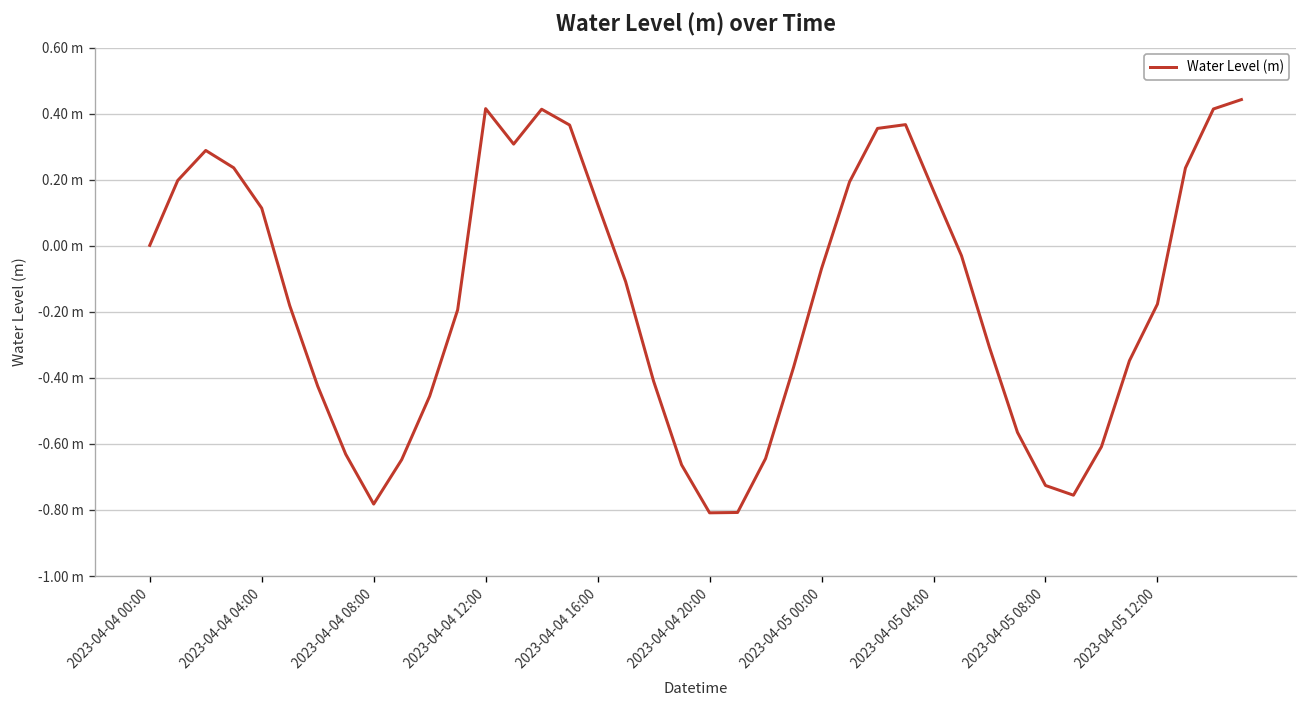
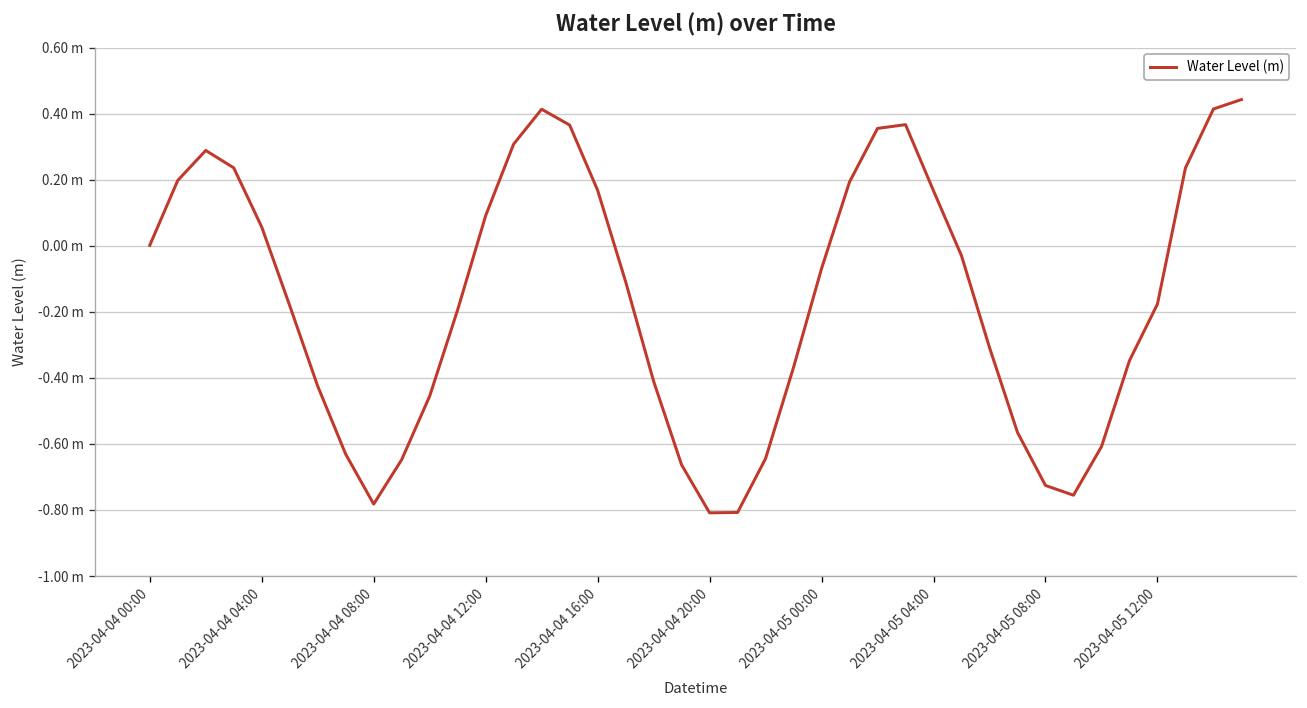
2023-04-04 04:00: 0.11 m -> 0.06 m
2023-04-04 12:00: 0.42 m -> 0.09 m
2023-04-04 16:00: 0.13 m -> 0.17 m
